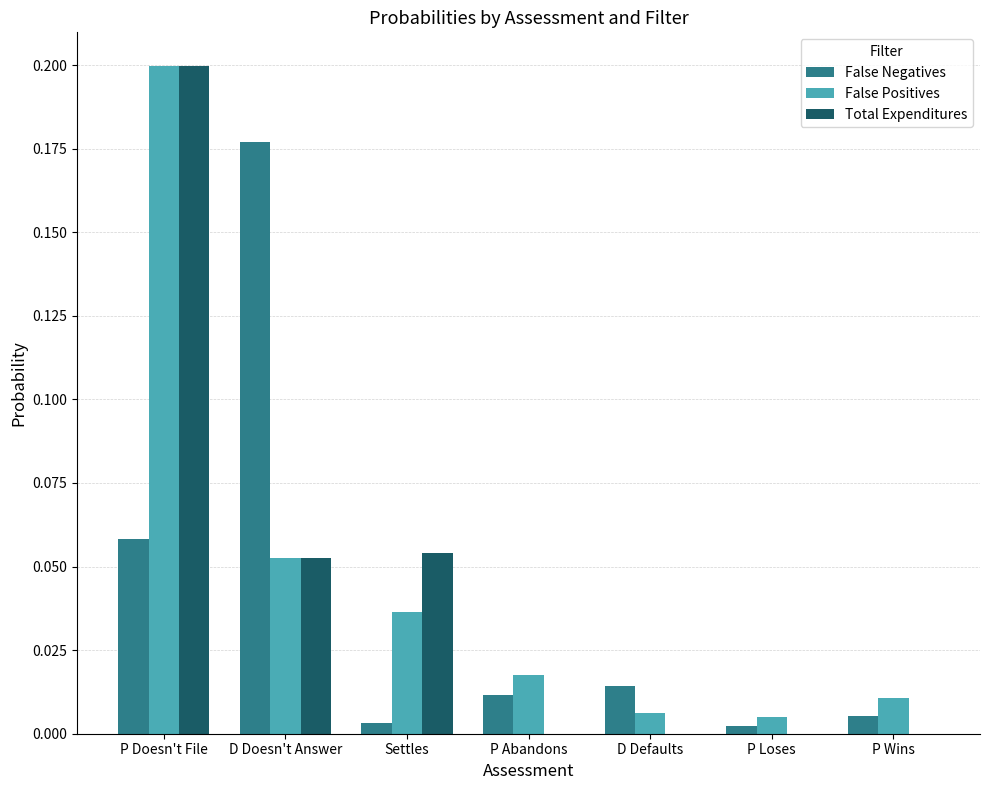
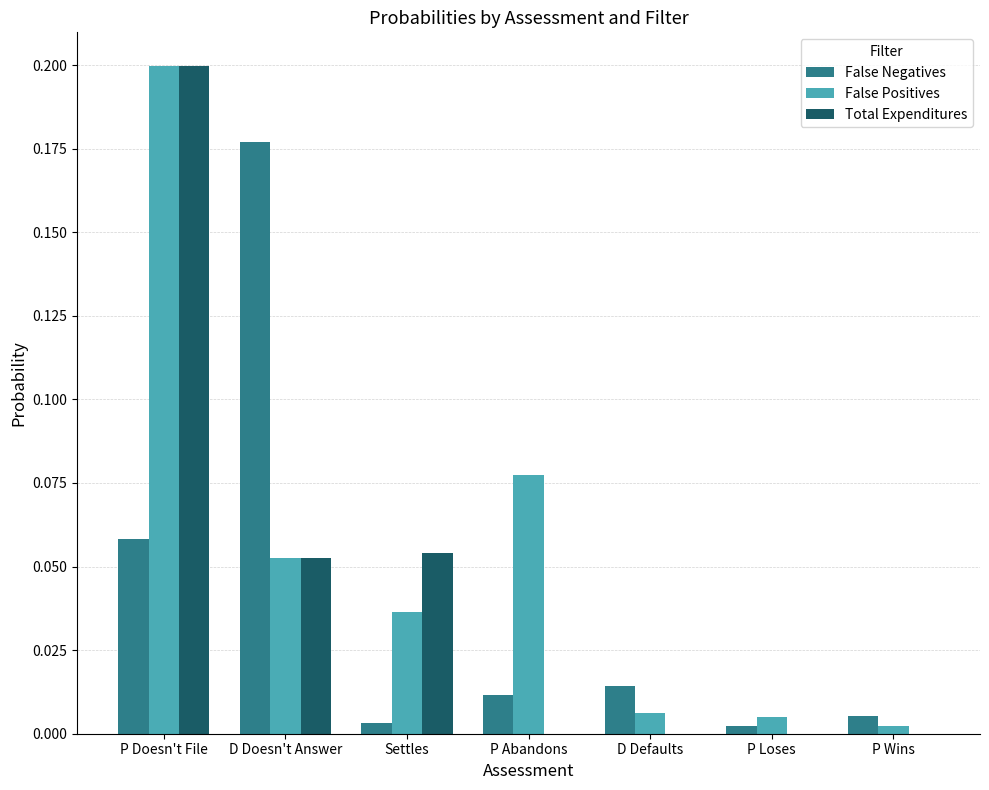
False Positives, P Abandons: 0.017 -> 0.077
False Positives, P Wins: 0.011 -> 0.002
